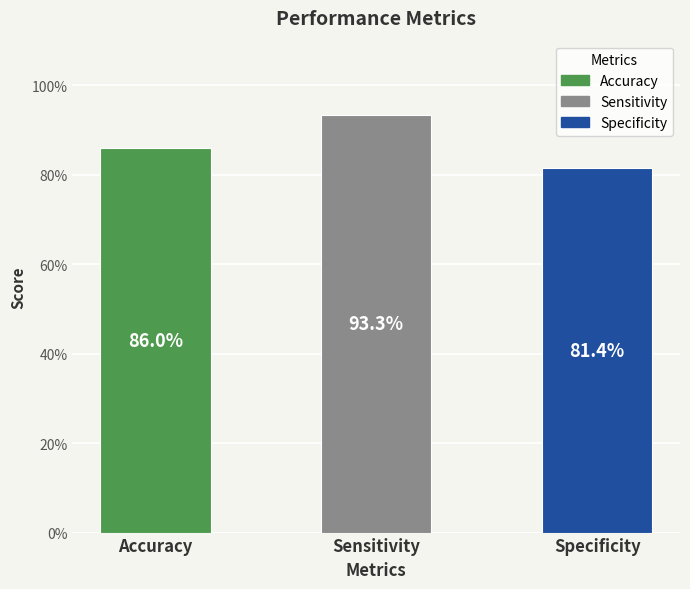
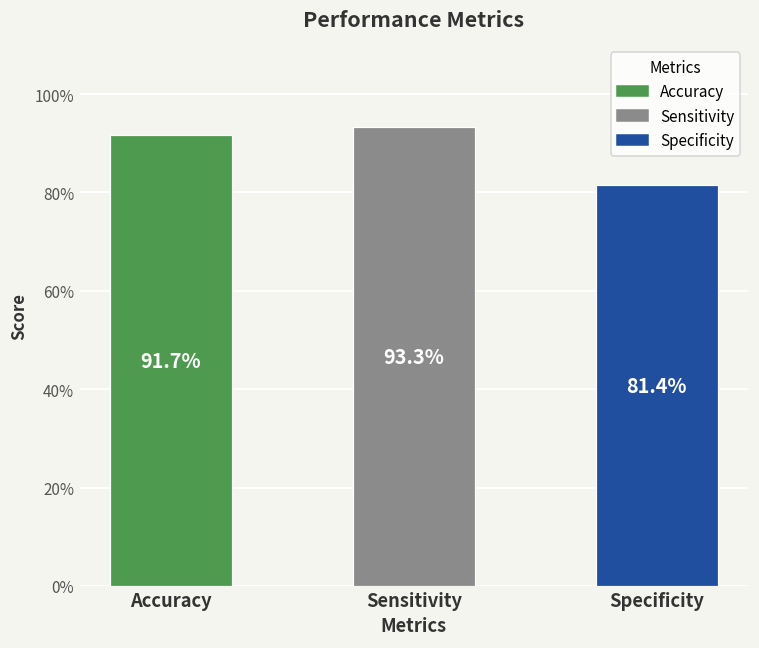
Accuracy: 86.0% -> 91.7%
